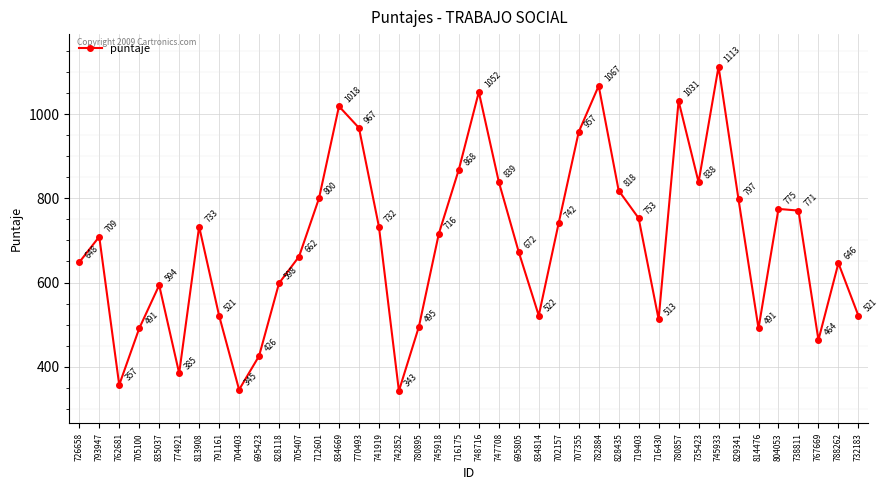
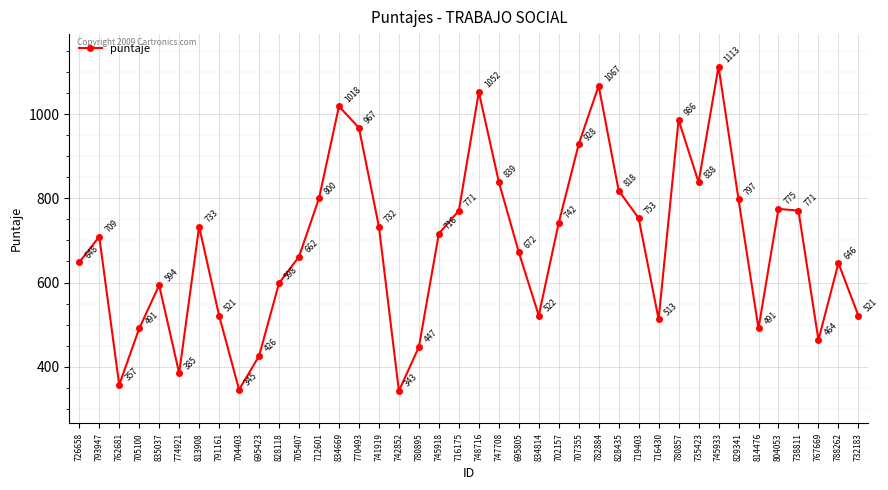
780895: 495 -> 447
716175: 868 -> 771
707355: 957 -> 928
780857: 1031 -> 986
